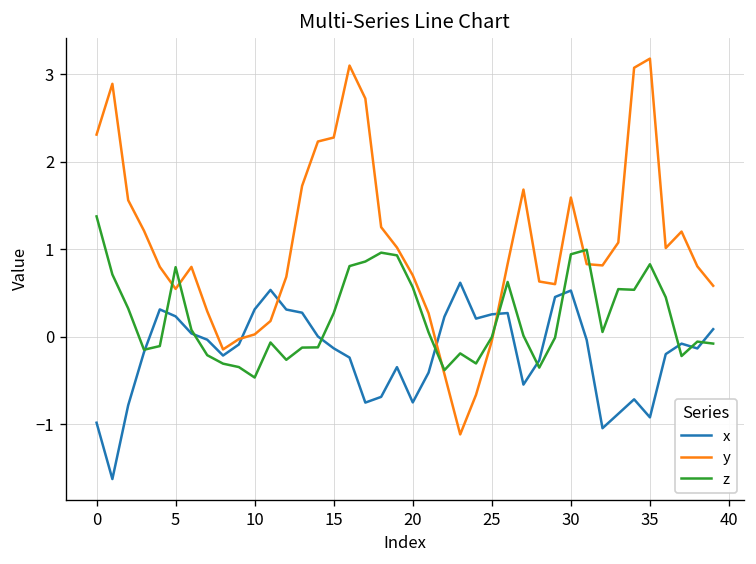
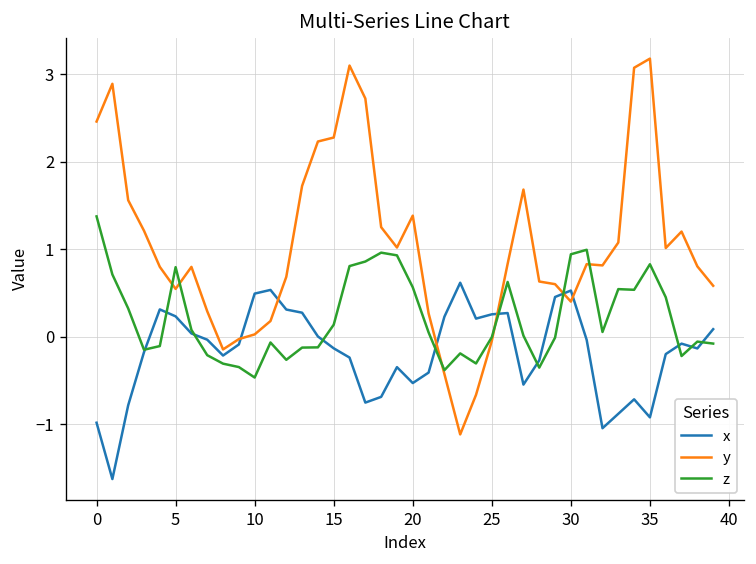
y, 0: 2.3 -> 2.5
x, 10: 0.3 -> 0.5
z, 15: 0.3 -> 0.1
x, 20: -0.7 -> -0.5
y, 20: 0.7 -> 1.4
y, 30: 1.6 -> 0.4
